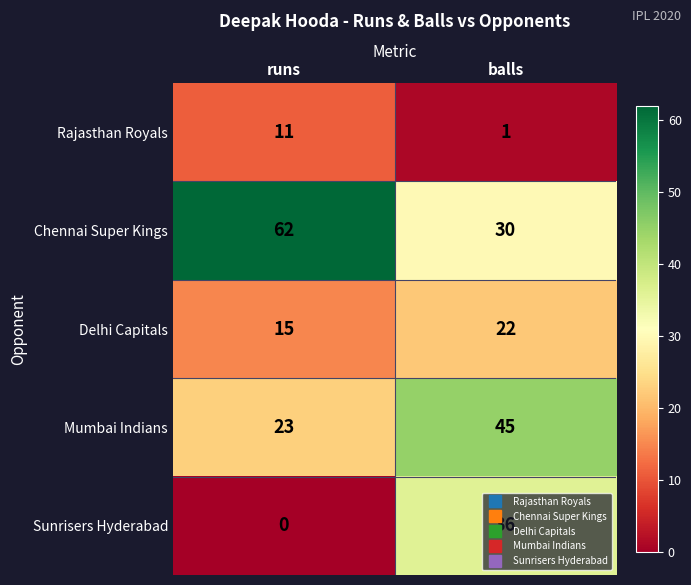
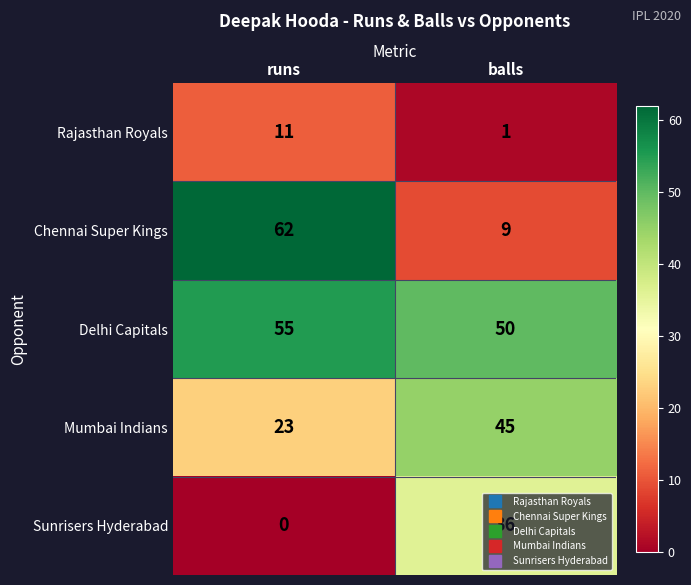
Chennai Super Kings, balls: 30 -> 9
Delhi Capitals, runs: 15 -> 55
Delhi Capitals, balls: 22 -> 50
